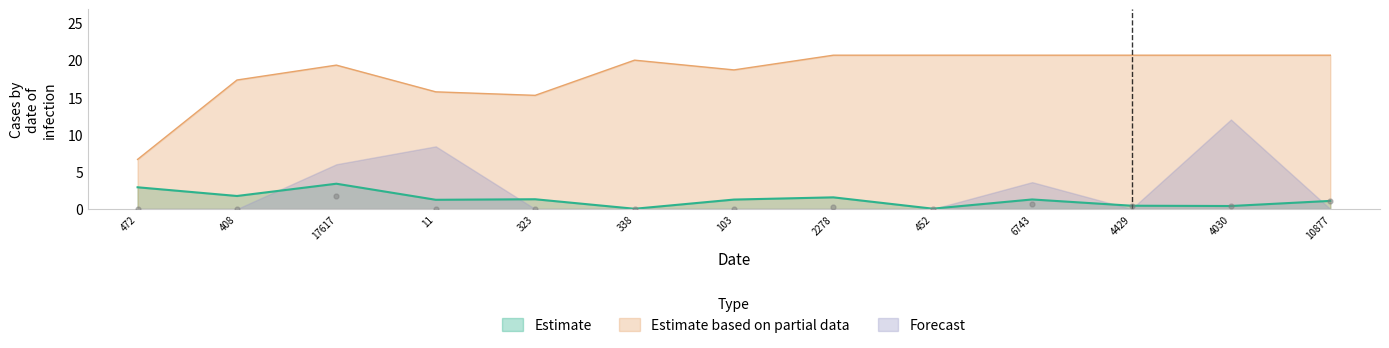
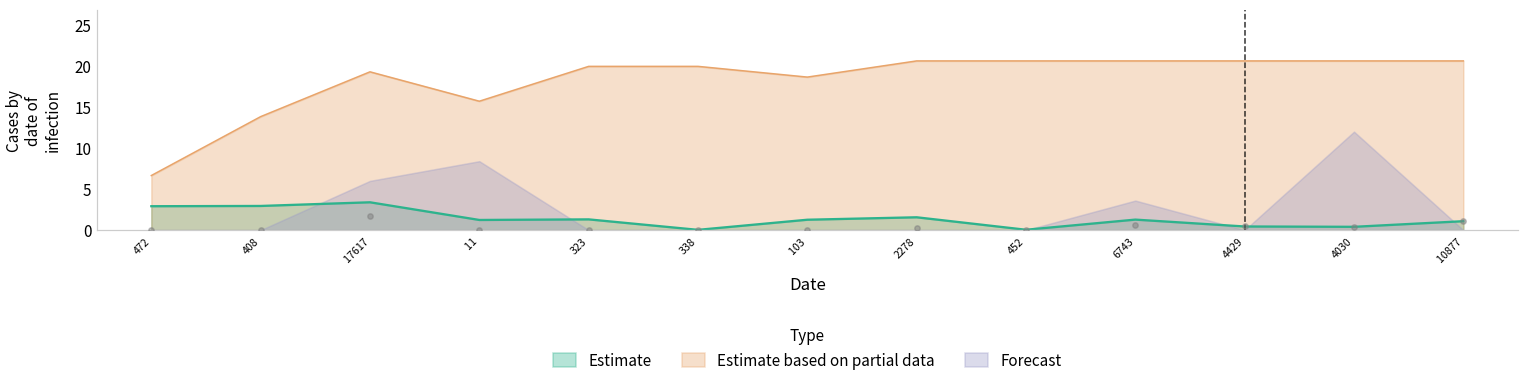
Estimate, 408: 2 -> 3
Estimate based on partial data, 408: 17 -> 14
Estimate based on partial data, 323: 15 -> 20
